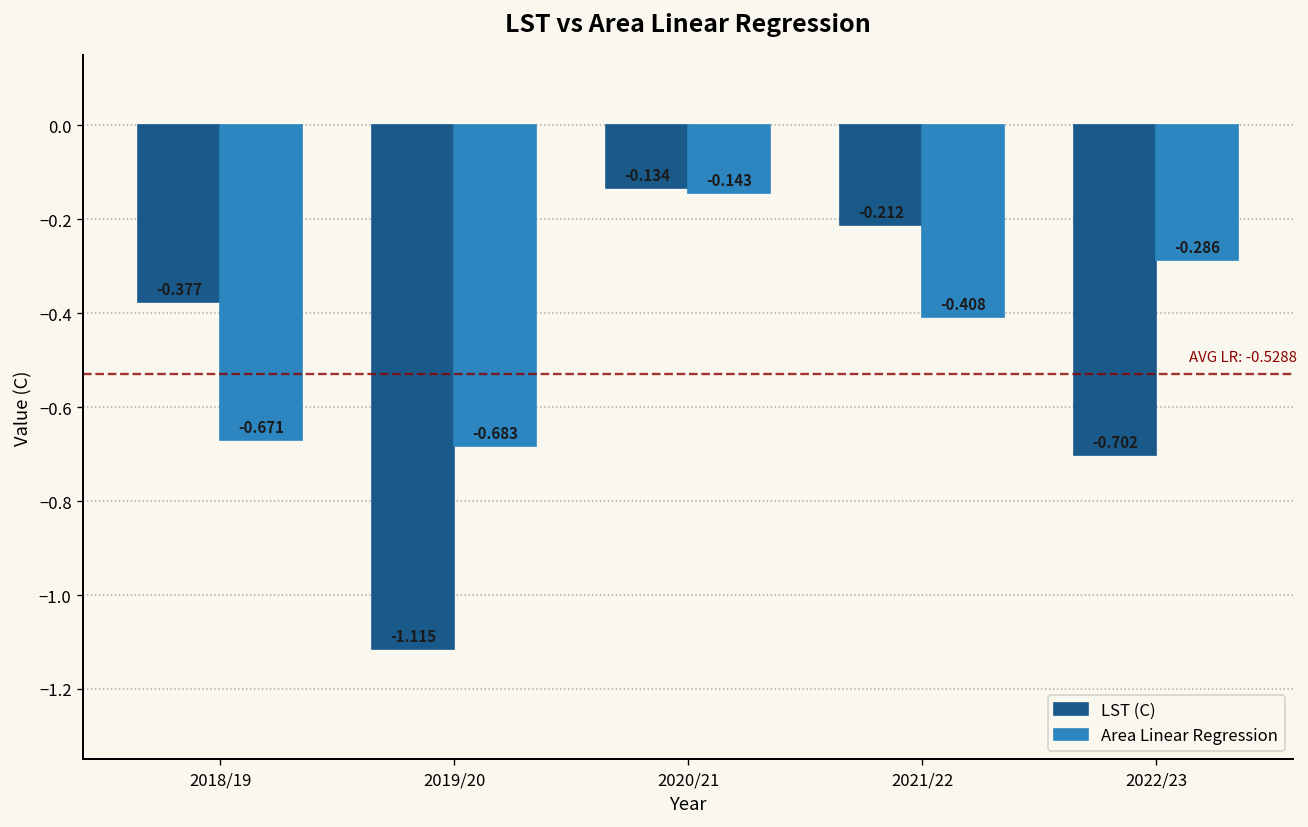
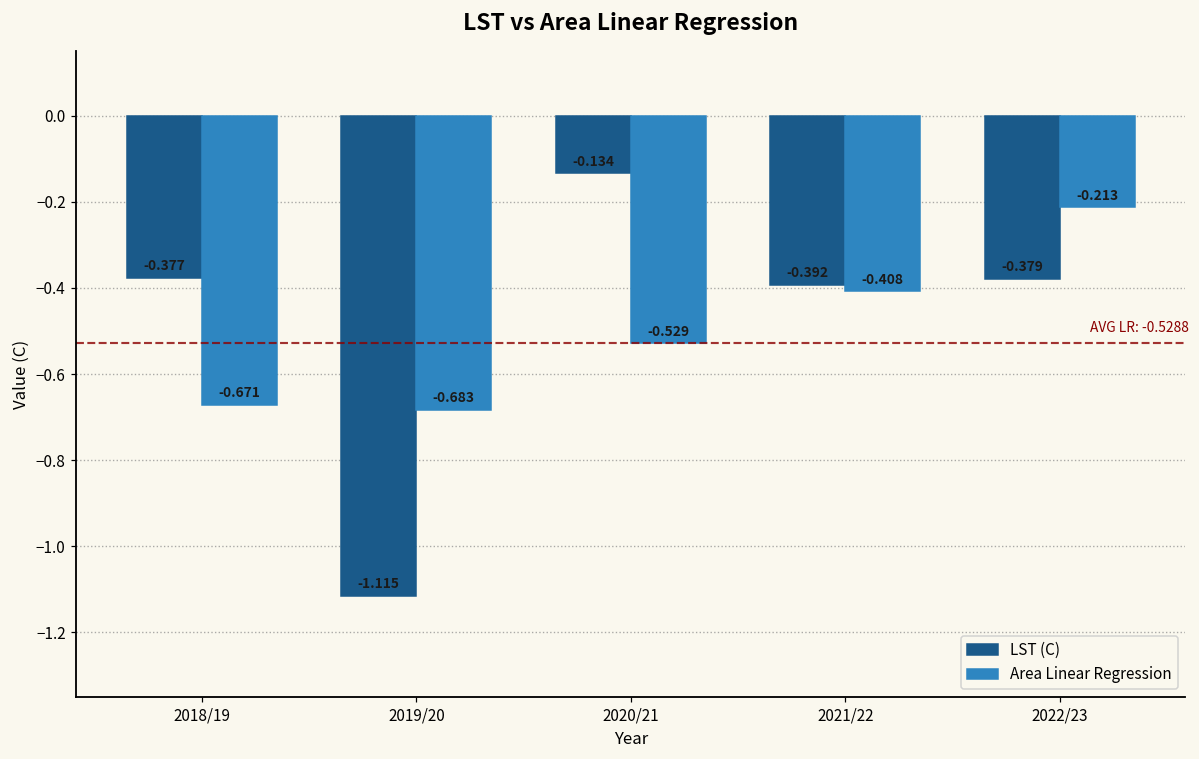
Area Linear Regression, 2020/21: -0.143 -> -0.529
LST (C), 2021/22: -0.212 -> -0.392
LST (C), 2022/23: -0.702 -> -0.379
Area Linear Regression, 2022/23: -0.286 -> -0.213
